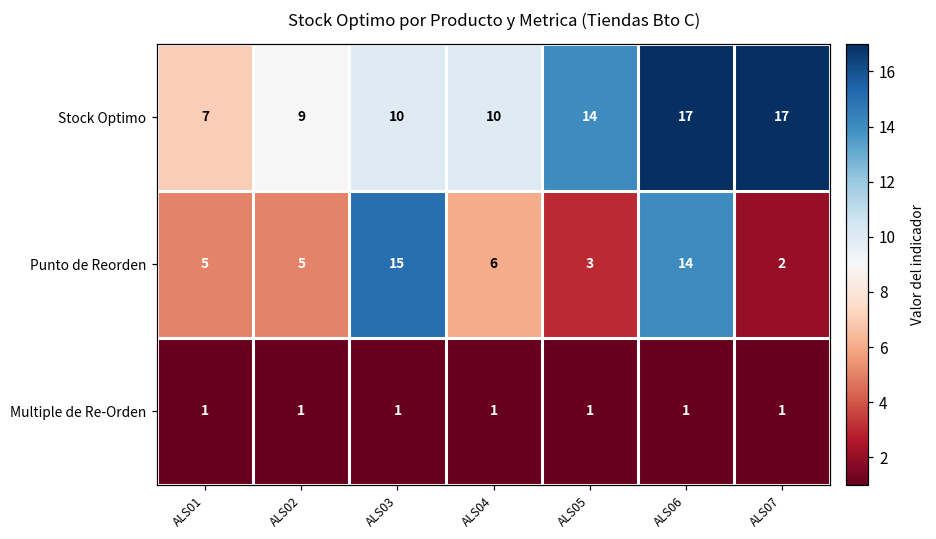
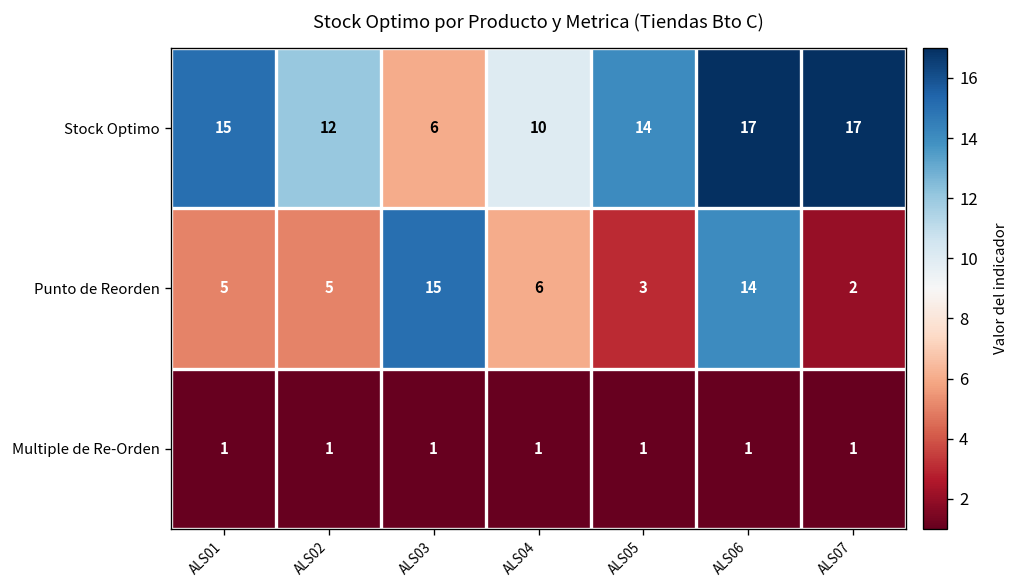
Stock Optimo, ALS01: 7 -> 15
Stock Optimo, ALS02: 9 -> 12
Stock Optimo, ALS03: 10 -> 6
